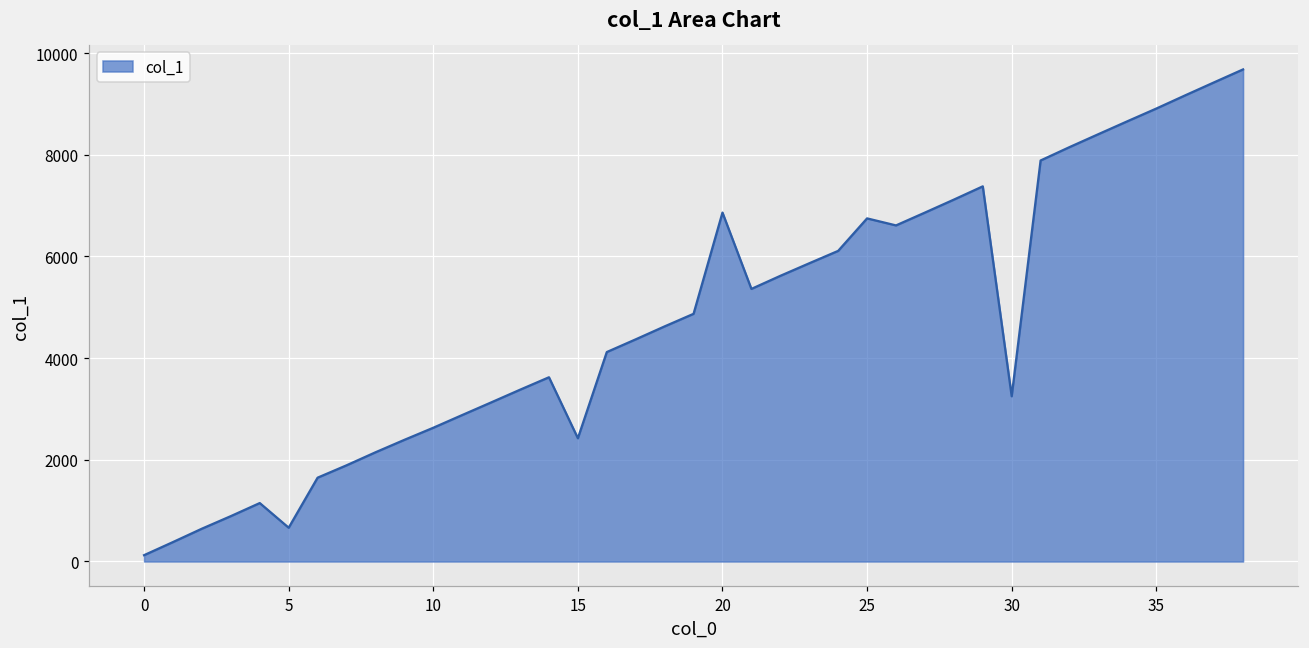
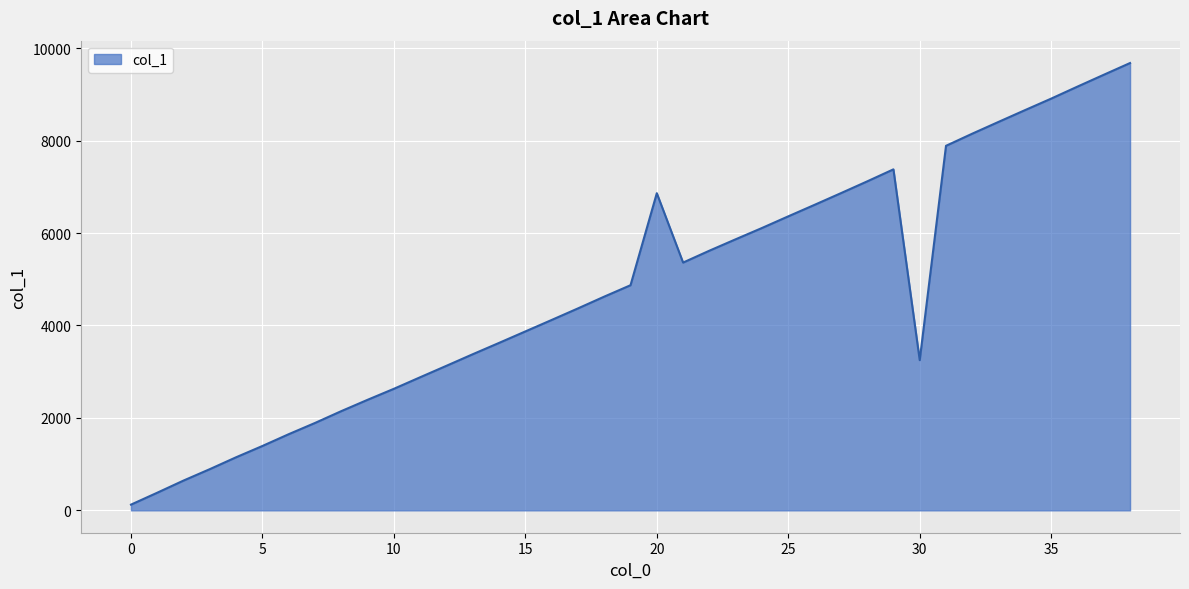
5: 700 -> 1400
15: 2400 -> 3900
25: 6700 -> 6400
